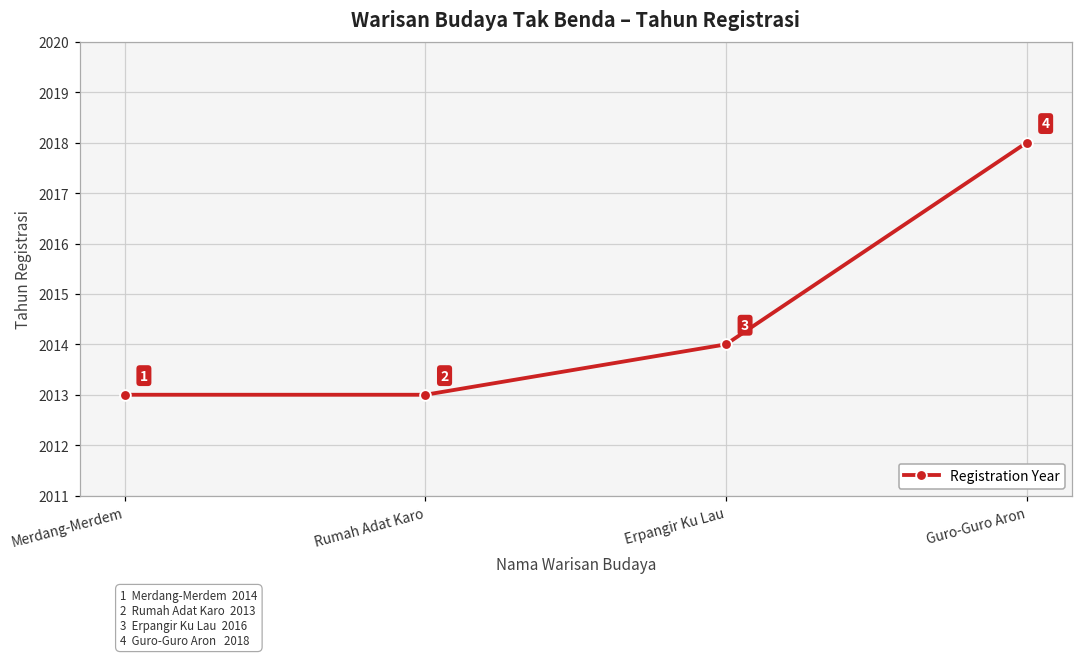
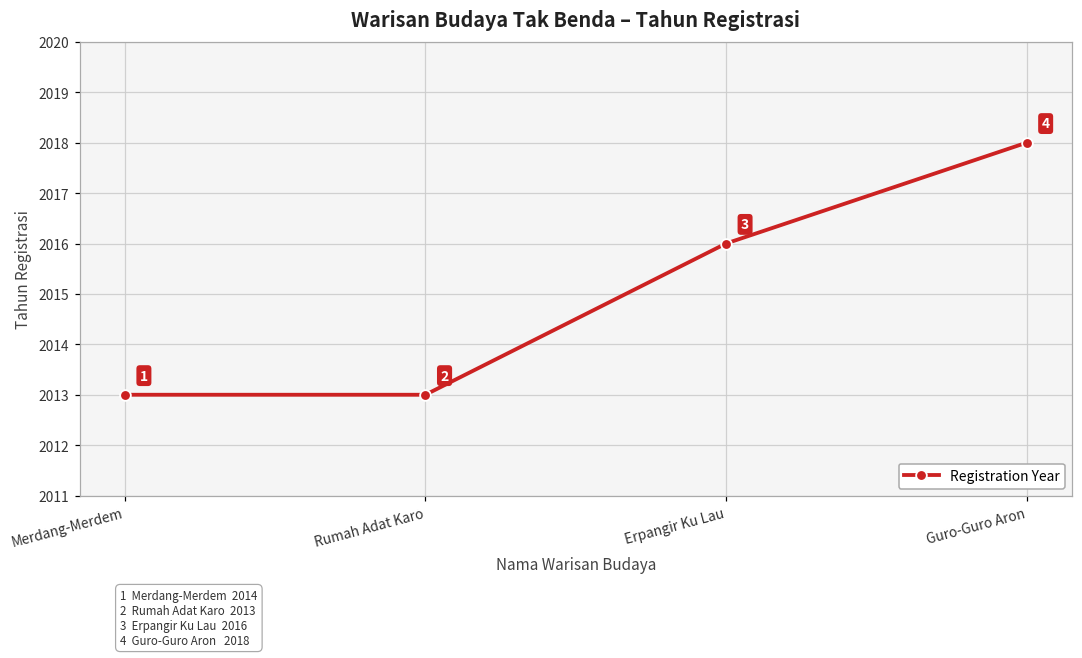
Erpangir Ku Lau: 2014 -> 2016
